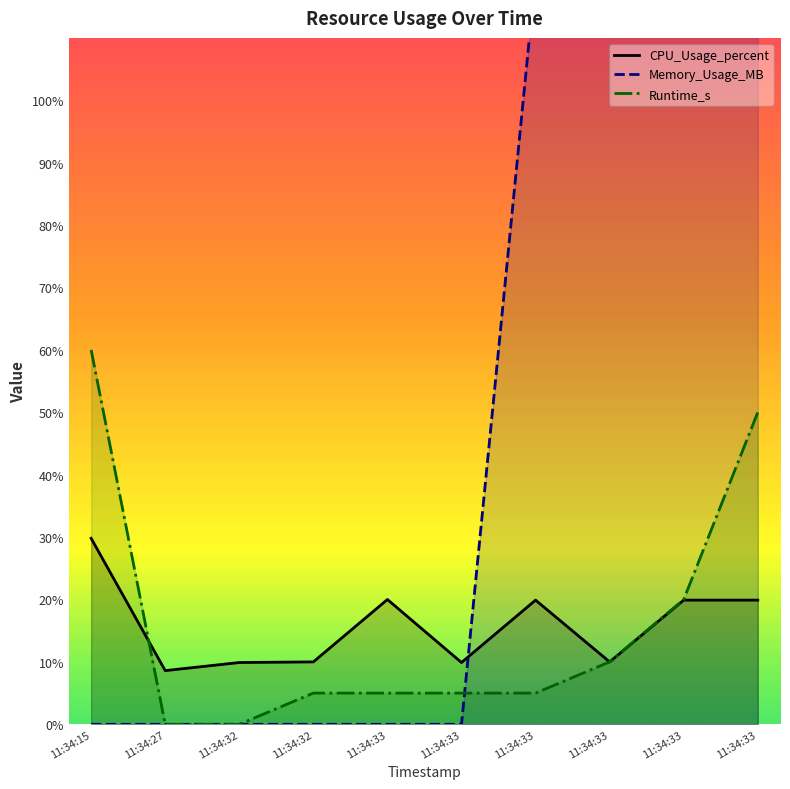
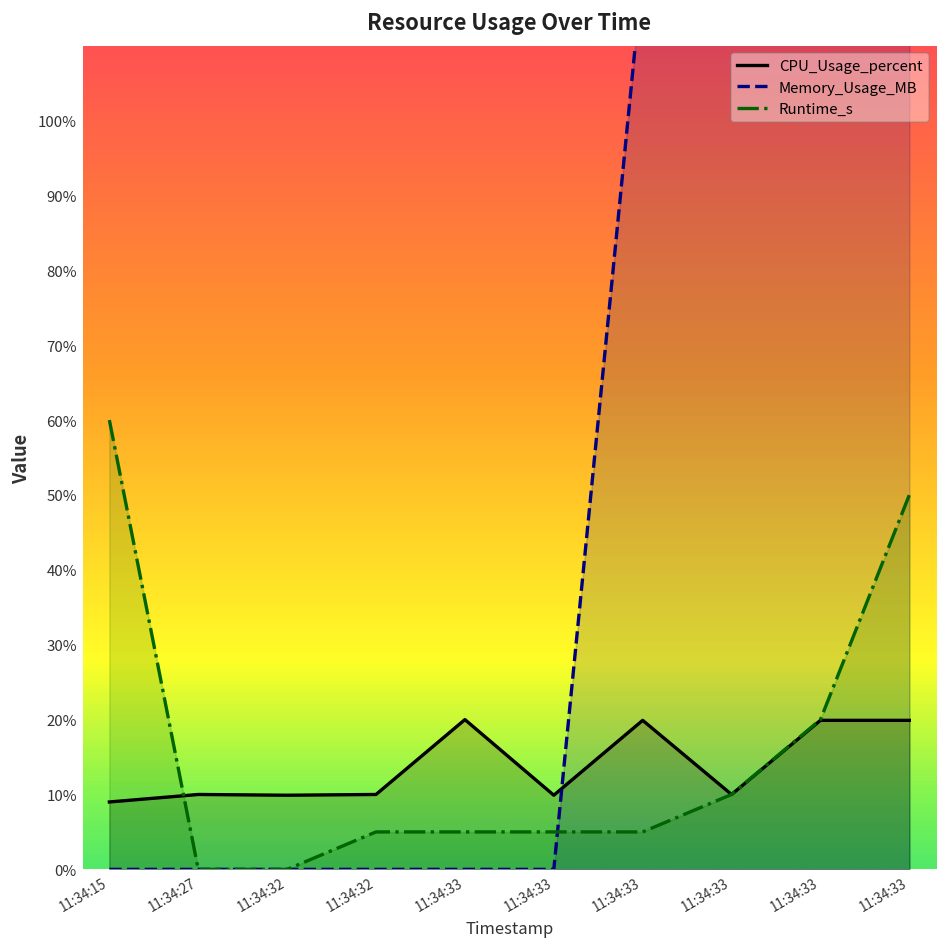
CPU_Usage_percent, 11:34:15: 30% -> 9%
CPU_Usage_percent, 11:34:27: 9% -> 10%
